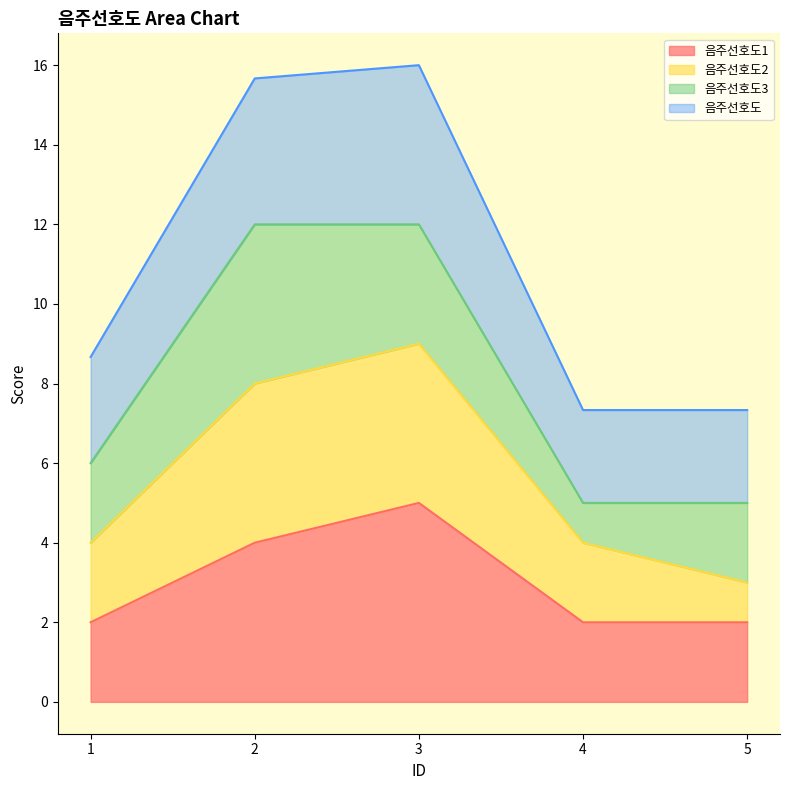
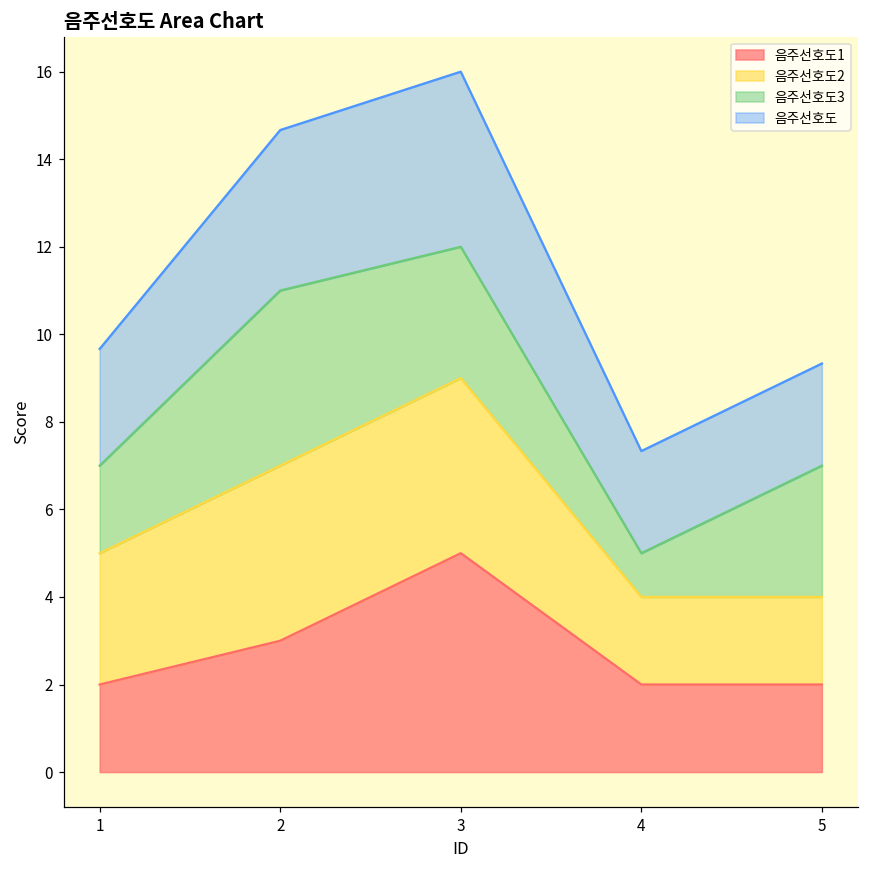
음주선호도2, 1: 2 -> 3
음주선호도1, 2: 4 -> 3
음주선호도2, 5: 1 -> 2
음주선호도3, 5: 2 -> 3
